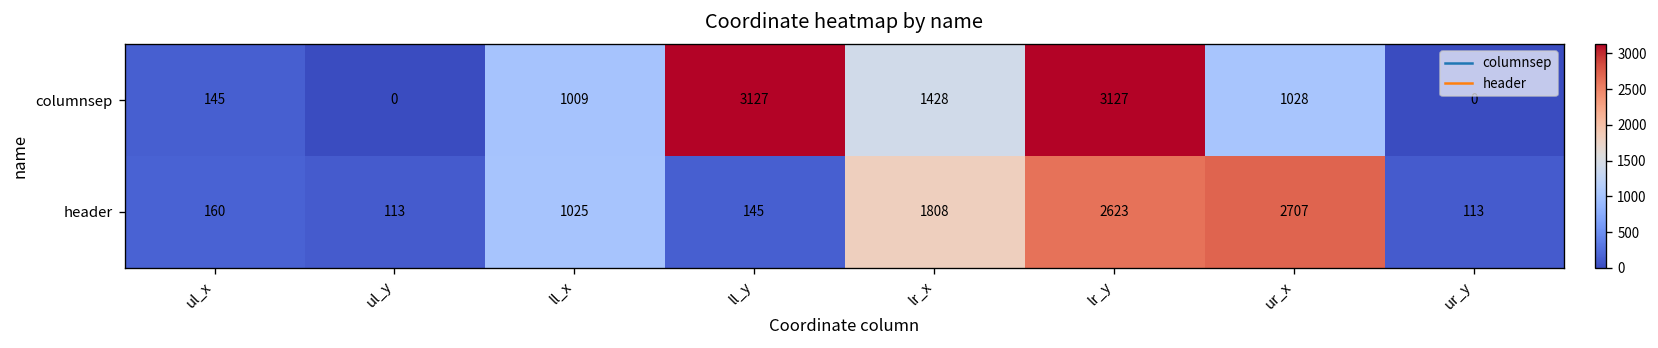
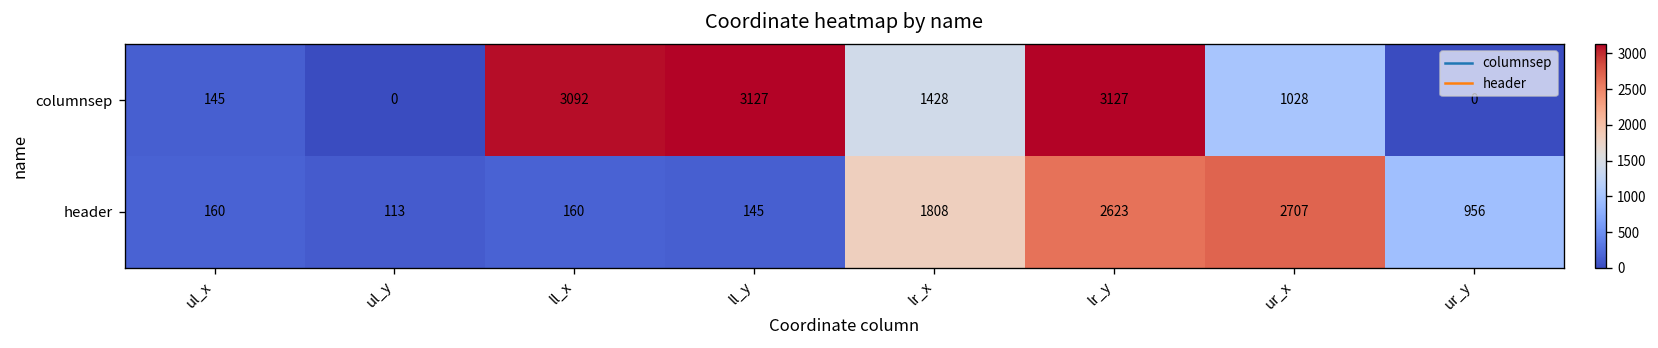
columnsep, ll_x: 1009 -> 3092
header, ll_x: 1025 -> 160
header, ur_y: 113 -> 956
